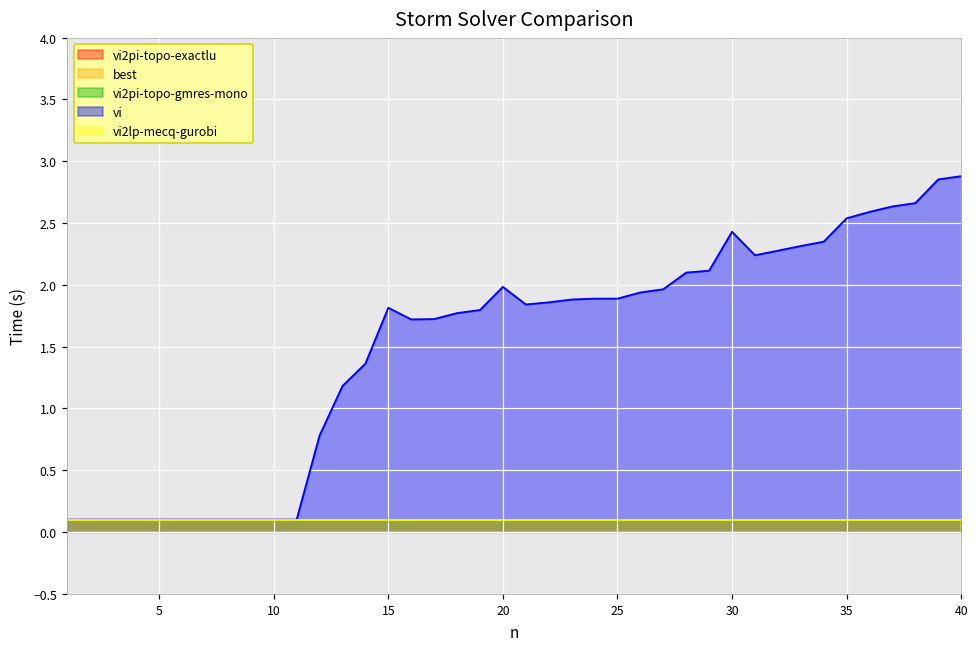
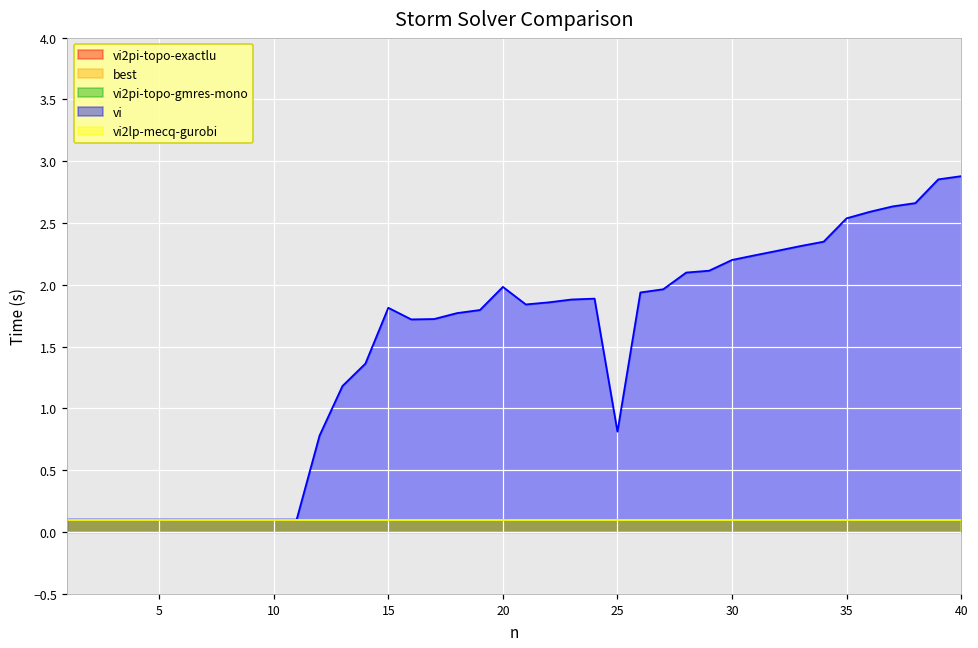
vi, 25: 1.89 -> 0.81
vi, 30: 2.43 -> 2.20
